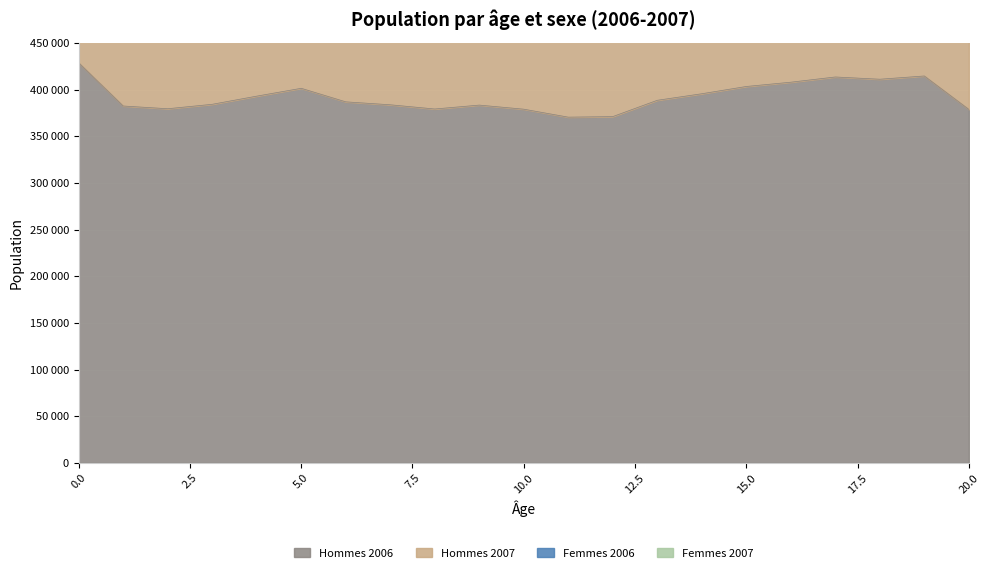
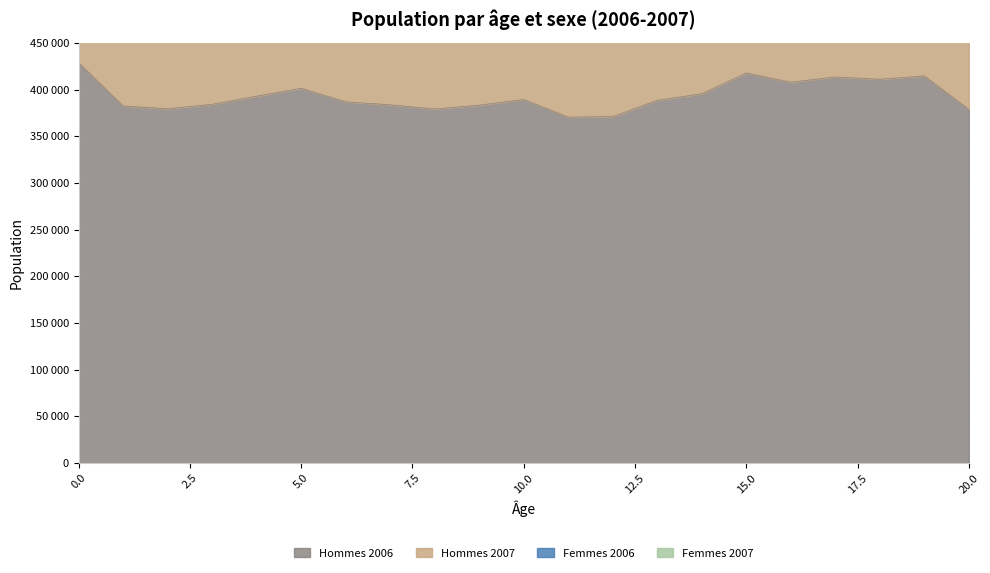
Hommes 2006, 10.0: 380000 -> 390000
Hommes 2006, 15.0: 400000 -> 420000
